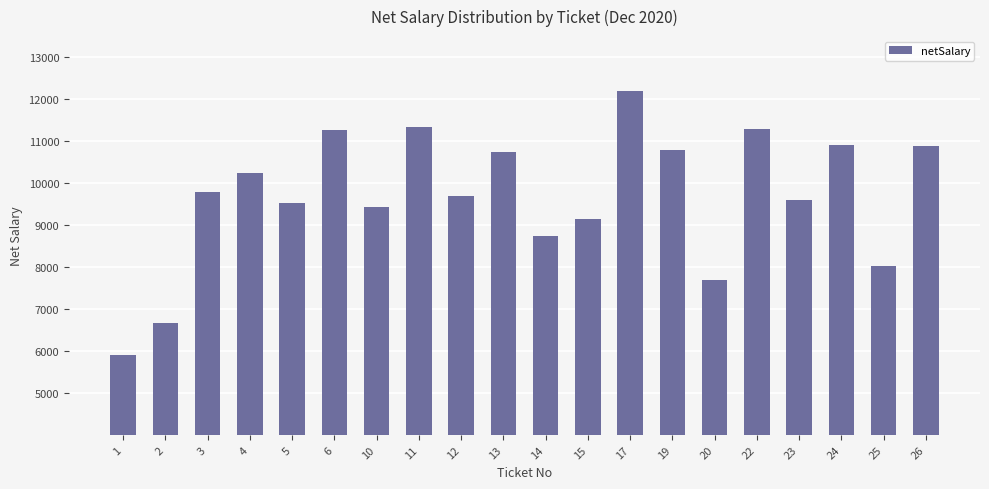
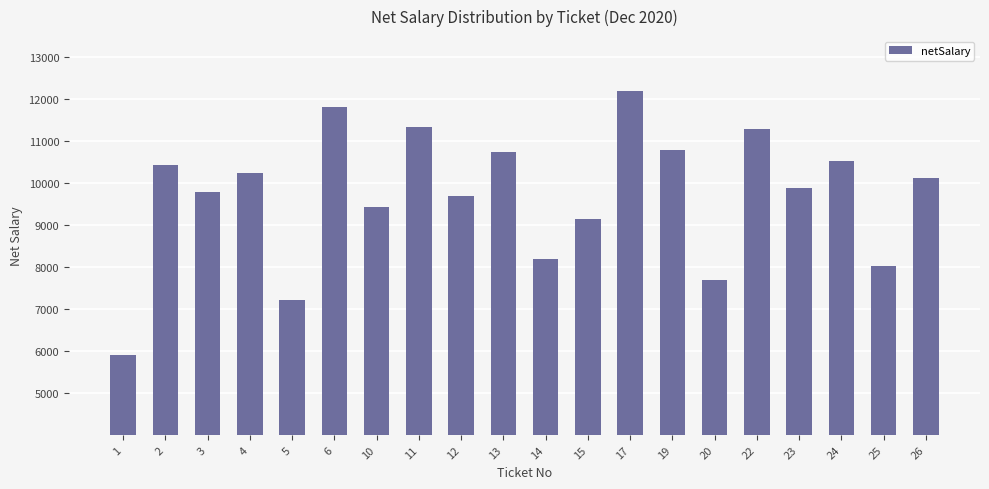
2: 6700 -> 10400
5: 9500 -> 7200
6: 11300 -> 11800
14: 8700 -> 8200
23: 9600 -> 9900
24: 10900 -> 10500
26: 10900 -> 10100
